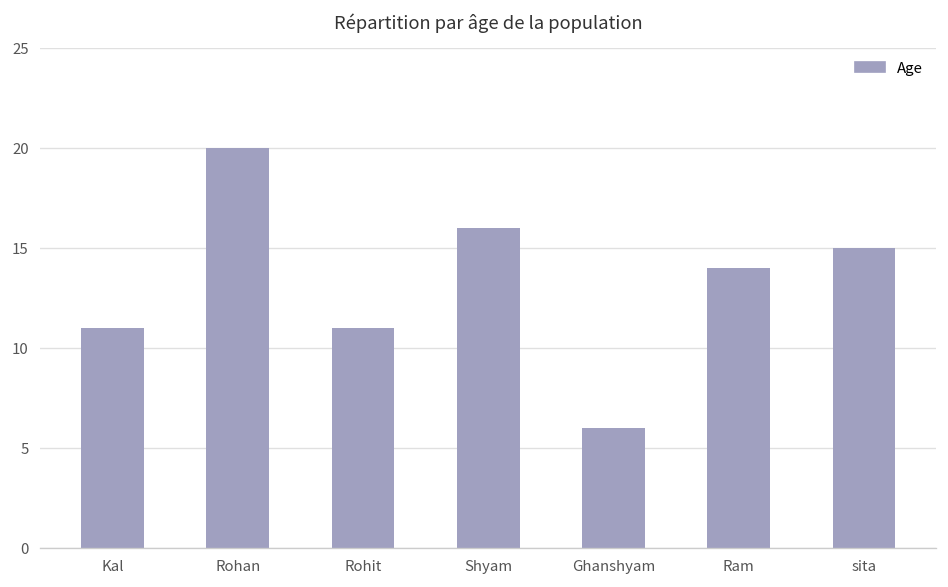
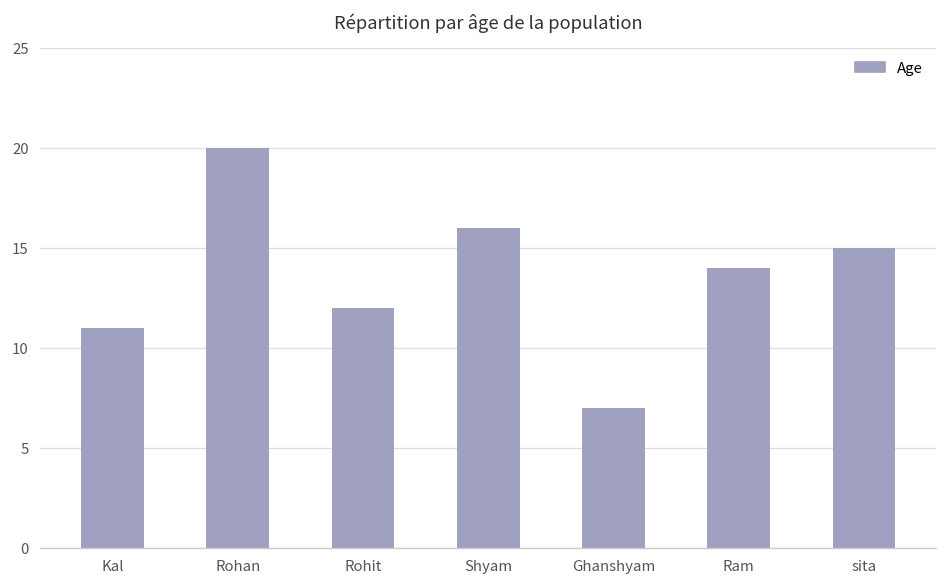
Rohit: 11 -> 12
Ghanshyam: 6 -> 7
